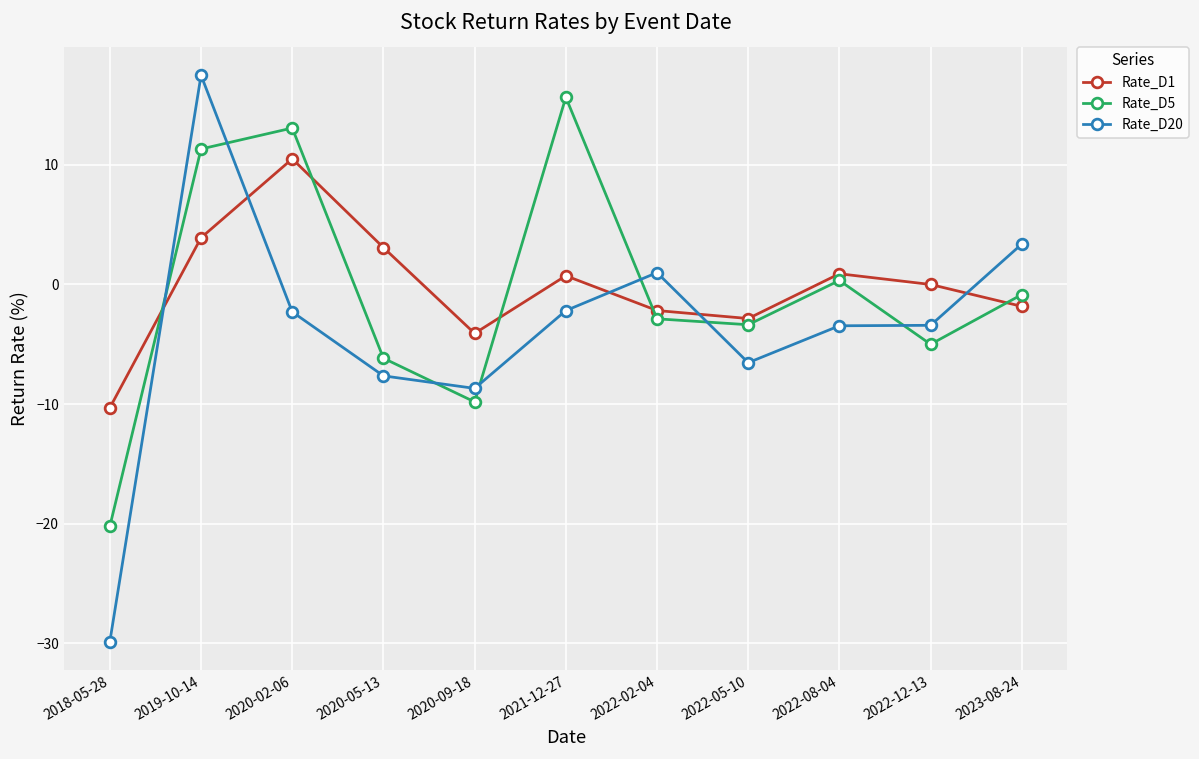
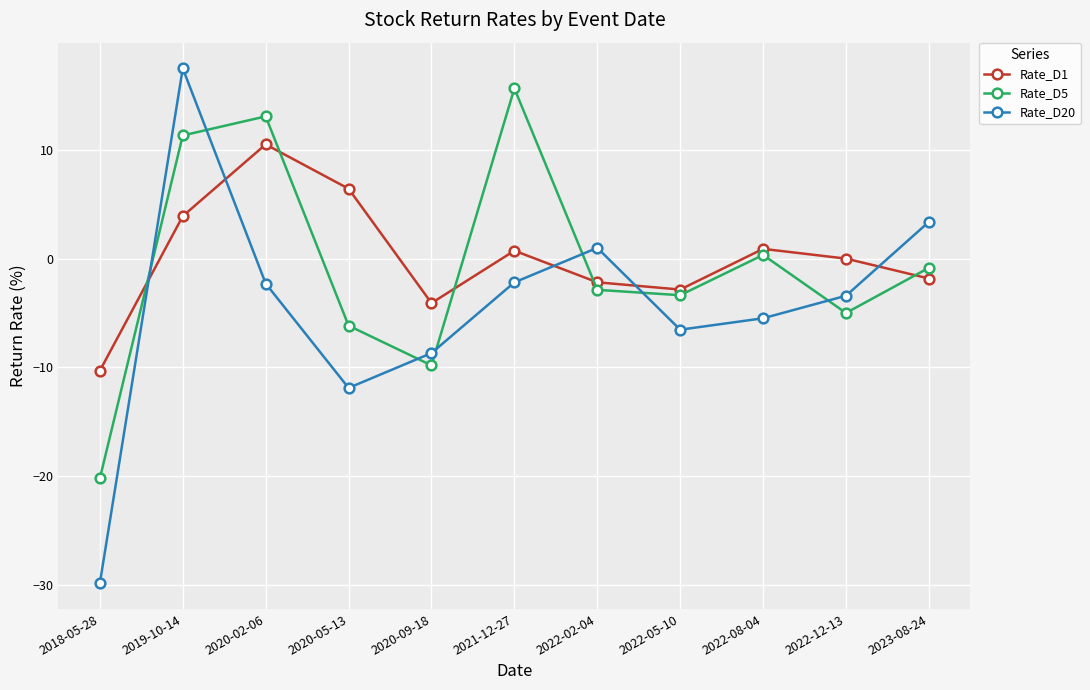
Rate_D1, 2020-05-13: 3.1 -> 6.4
Rate_D20, 2020-05-13: -7.6 -> -11.9
Rate_D20, 2022-08-04: -3.5 -> -5.5
